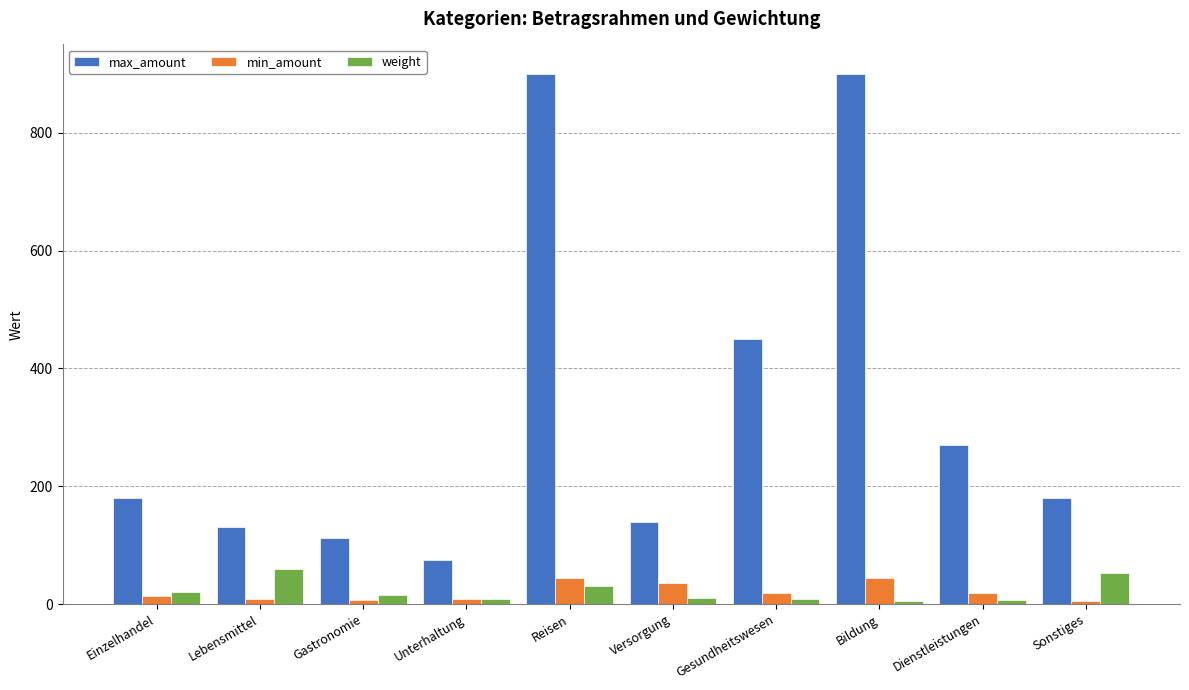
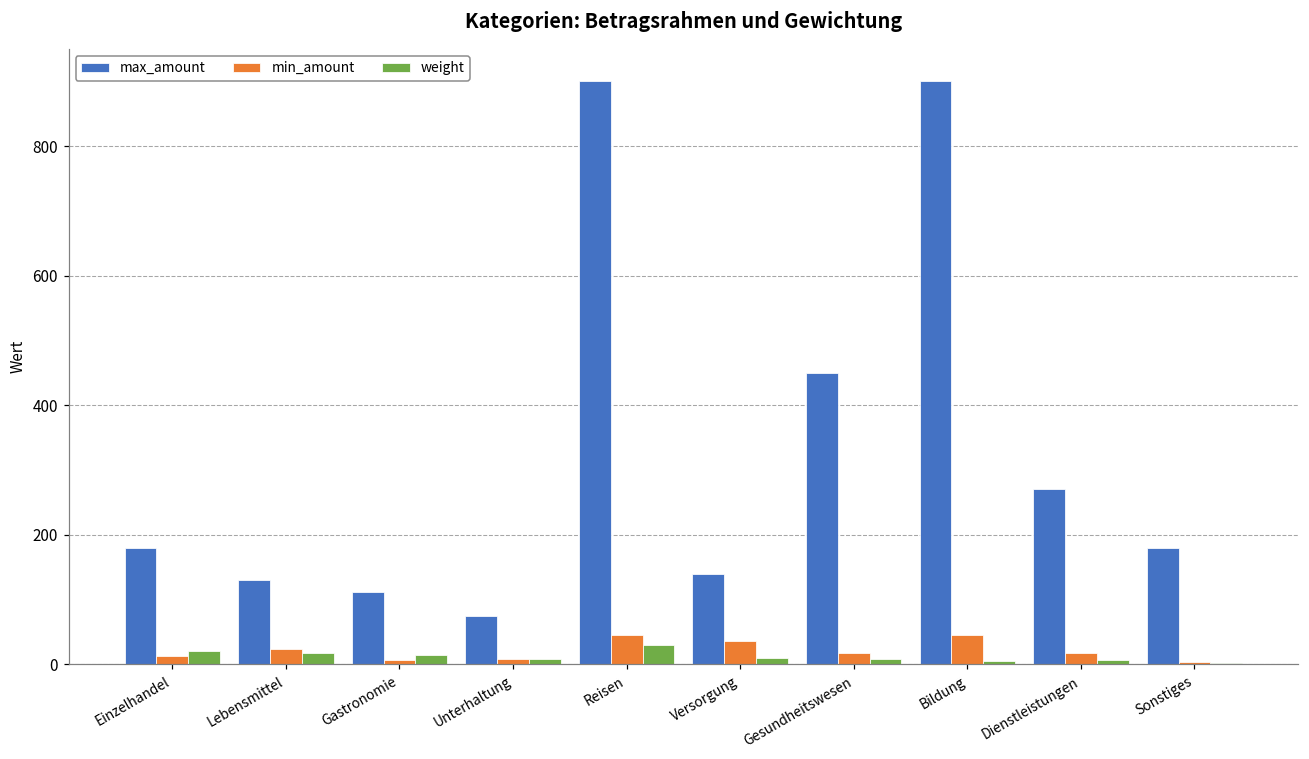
min_amount, Lebensmittel: 10 -> 20
weight, Lebensmittel: 60 -> 20
weight, Sonstiges: 50 -> 0
